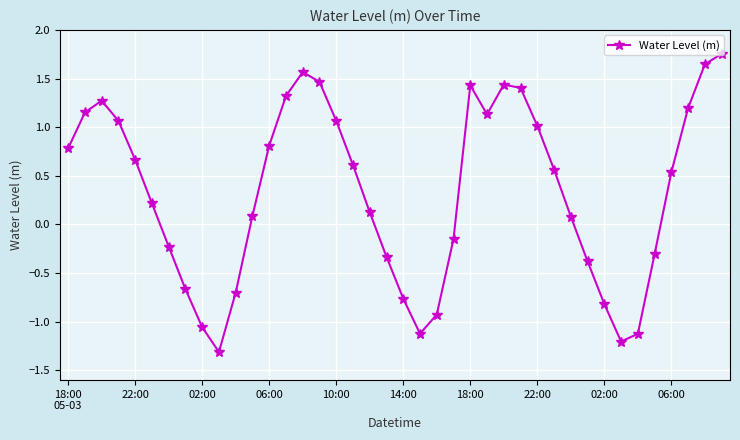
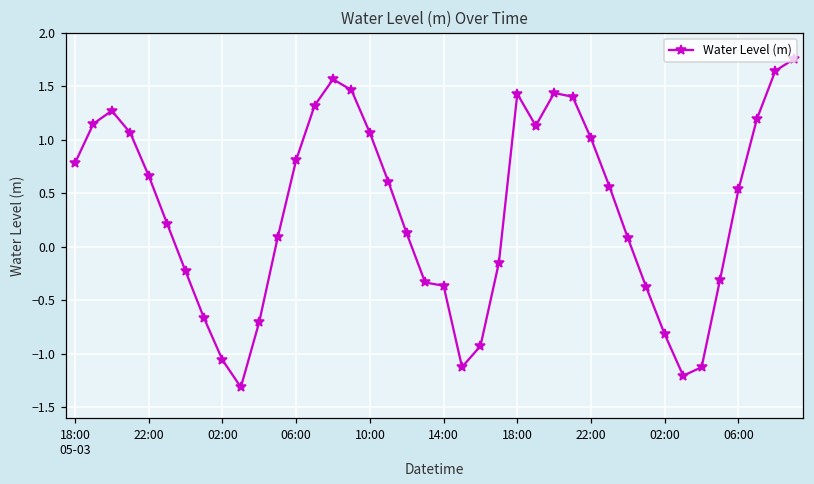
14:00: -0.8 -> -0.4
